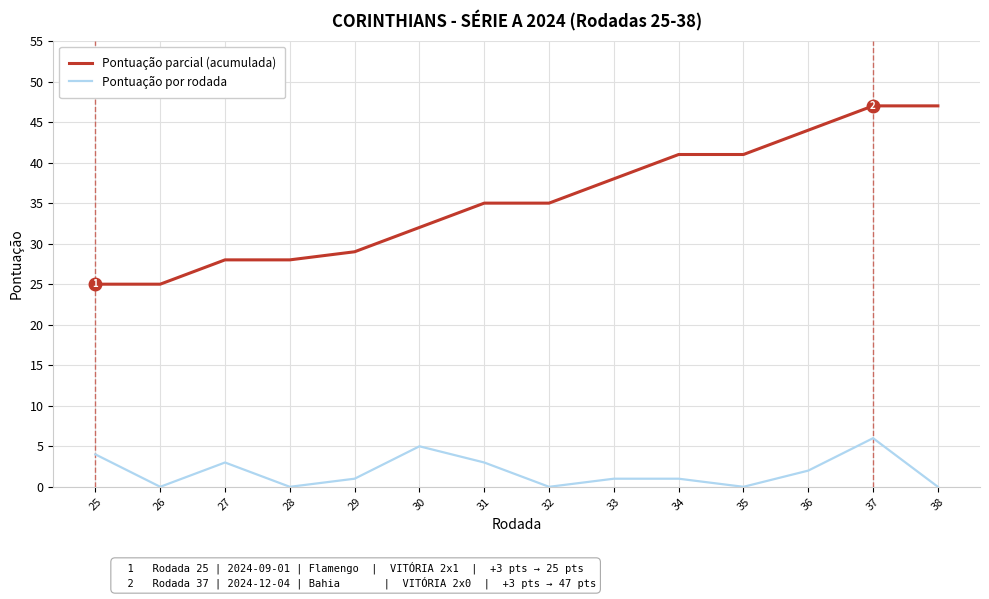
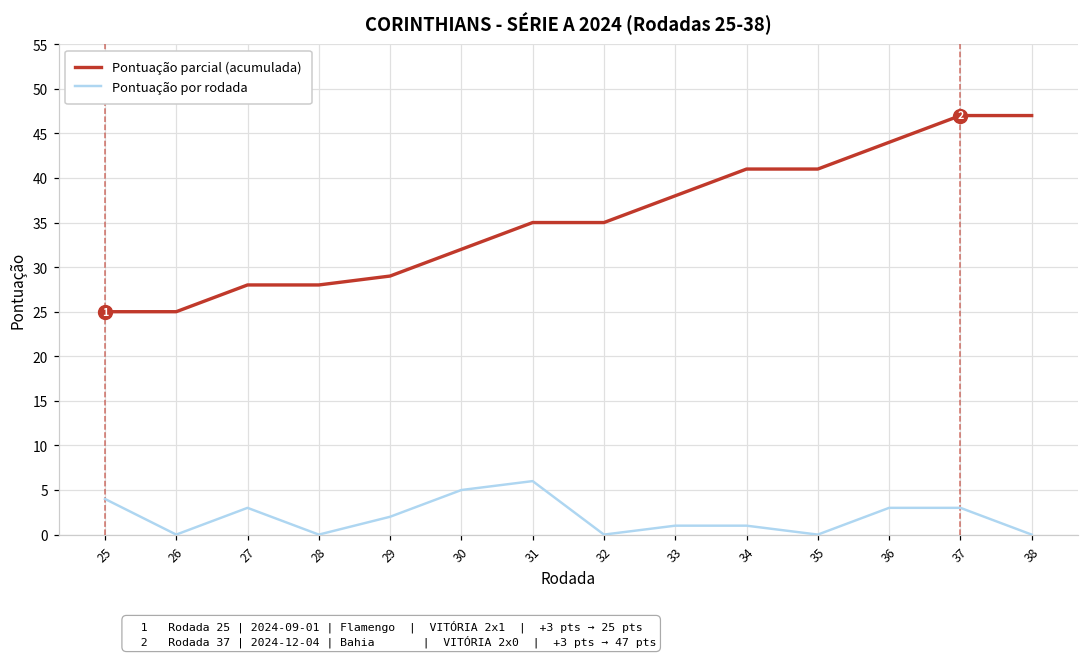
Pontuação por rodada, 29: 1 -> 2
Pontuação por rodada, 31: 3 -> 6
Pontuação por rodada, 36: 2 -> 3
Pontuação por rodada, 37: 6 -> 3
